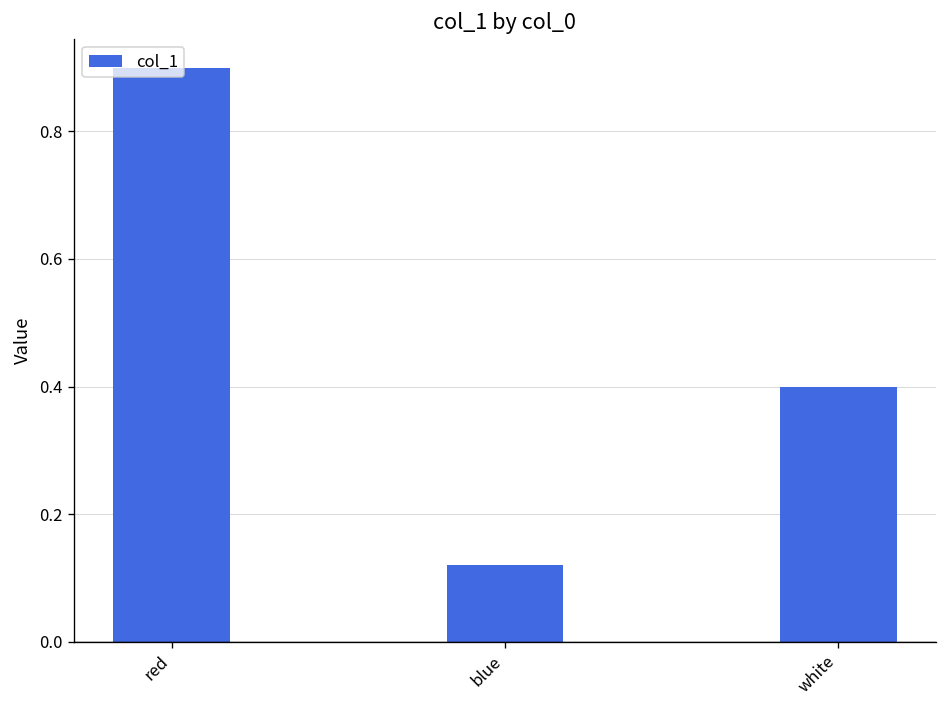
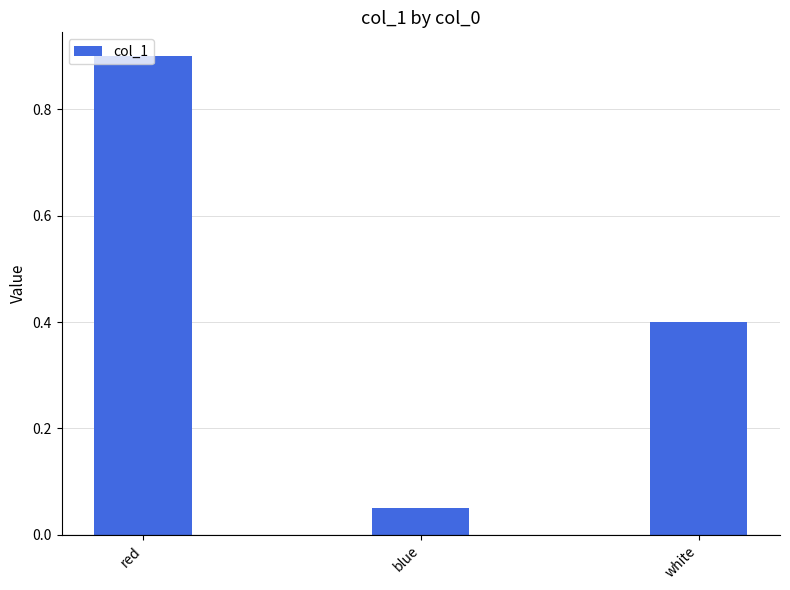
blue: 0.12 -> 0.05
